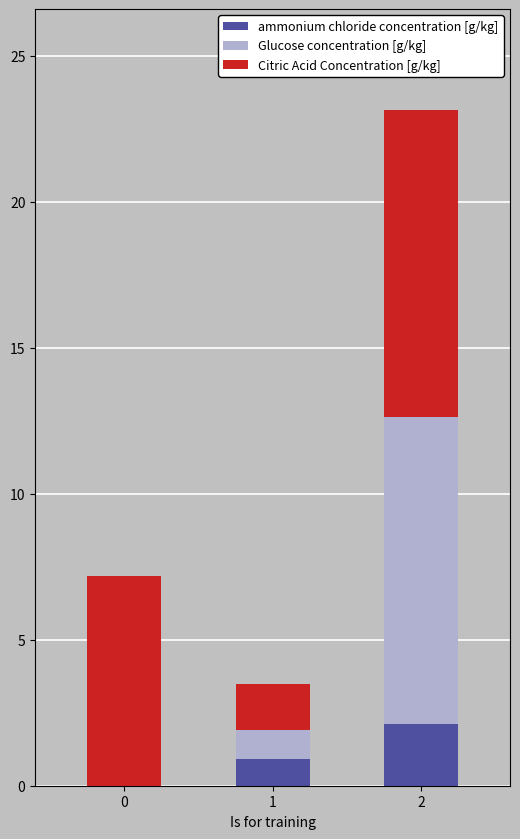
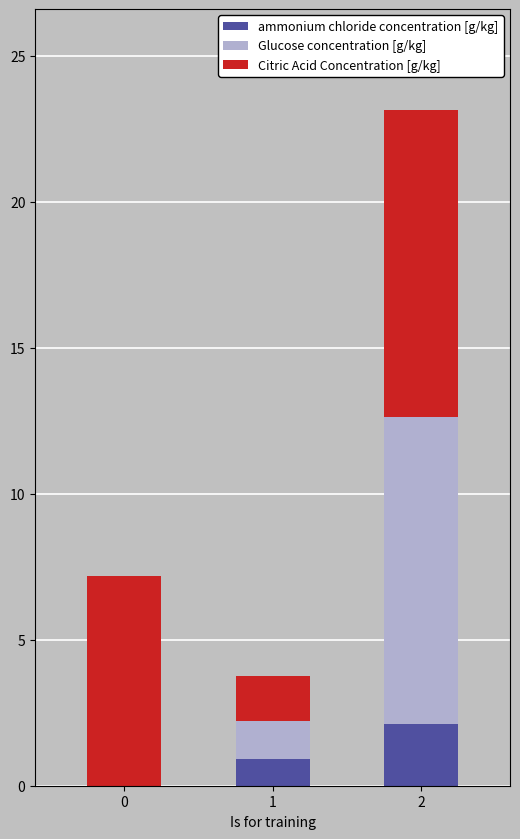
Glucose concentration [g/kg], 1: 1.0 -> 1.3
